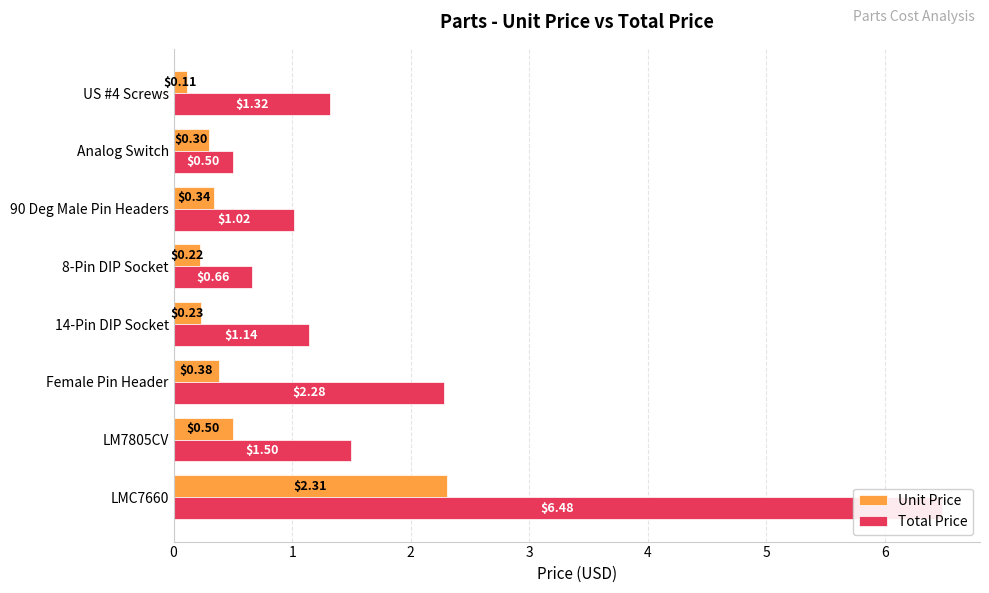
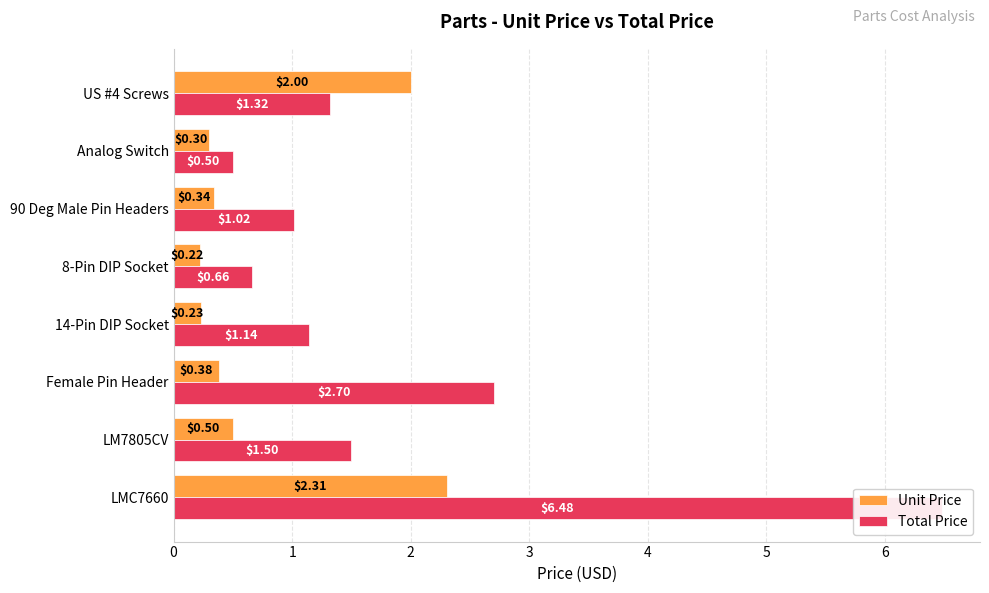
Unit Price, US #4 Screws: $0.11 -> $2.00
Total Price, Female Pin Header: $2.28 -> $2.70
